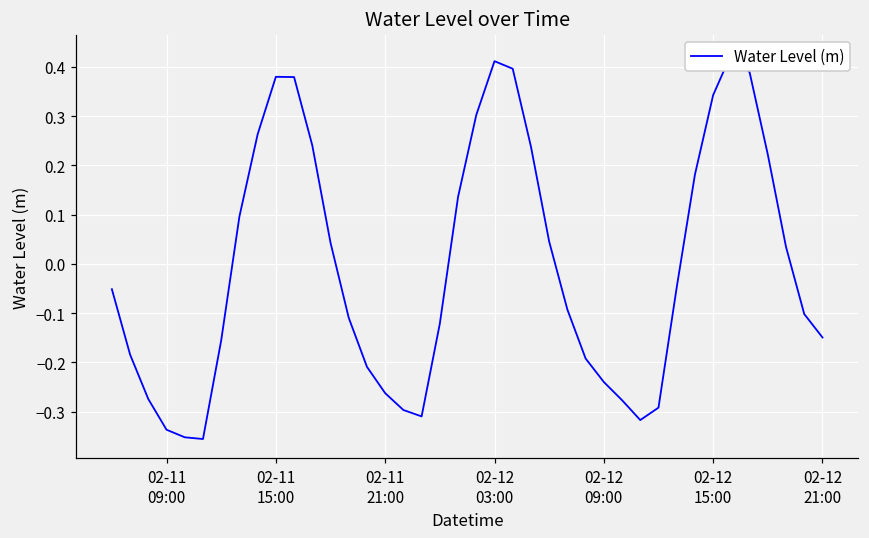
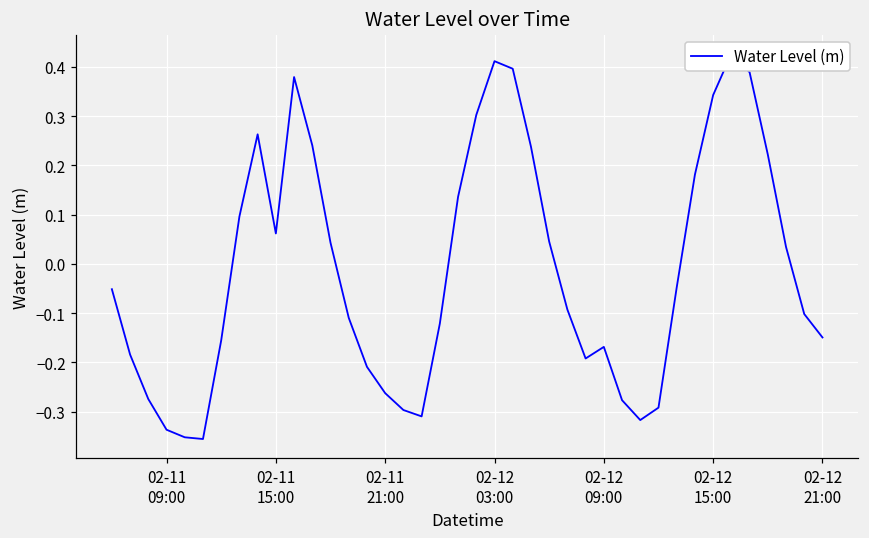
02-11 15:00: 0.38 -> 0.06
02-12 09:00: -0.24 -> -0.17
